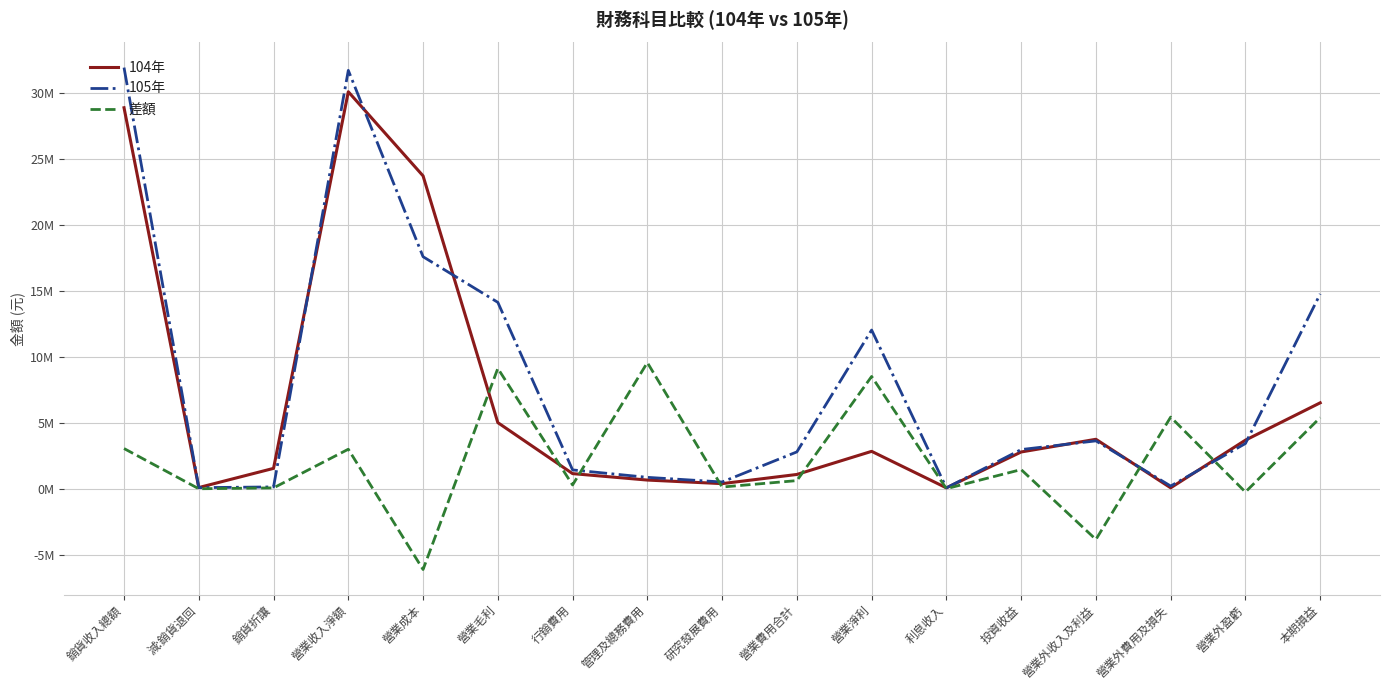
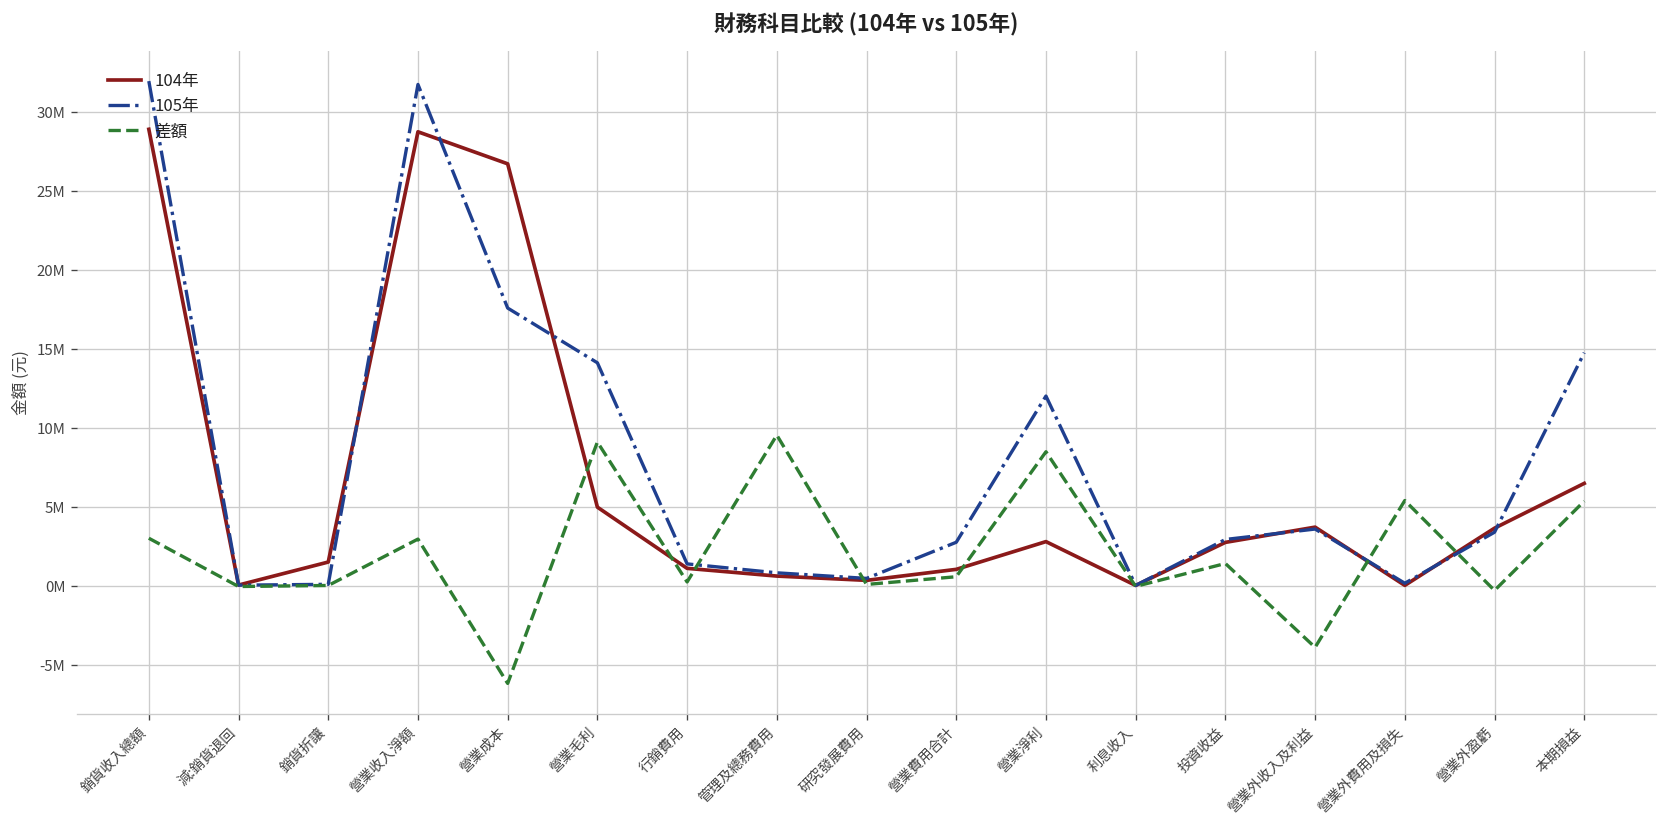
104年, 營業收入淨額: 30100000 -> 28800000
104年, 營業成本: 23700000 -> 26700000
